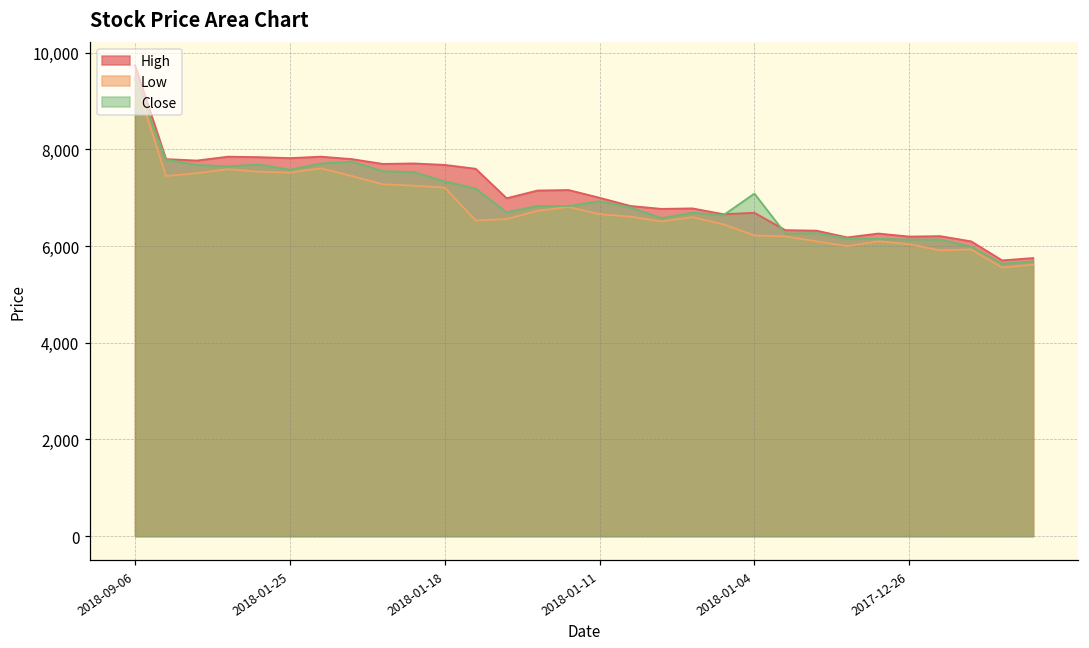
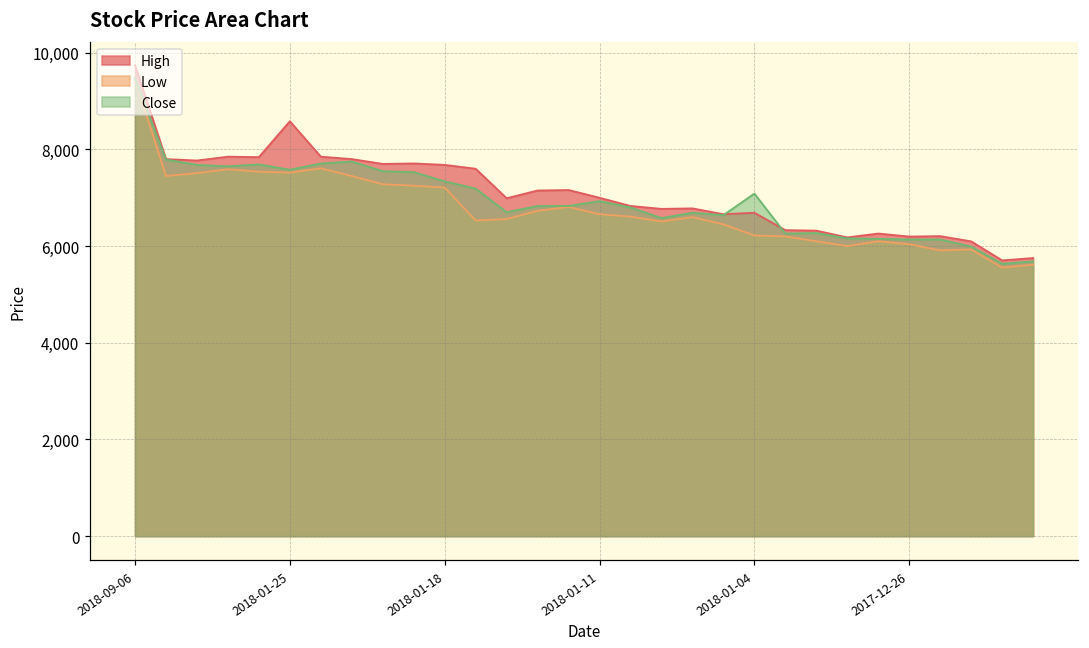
High, 2018-01-25: 7,800 -> 8,600
